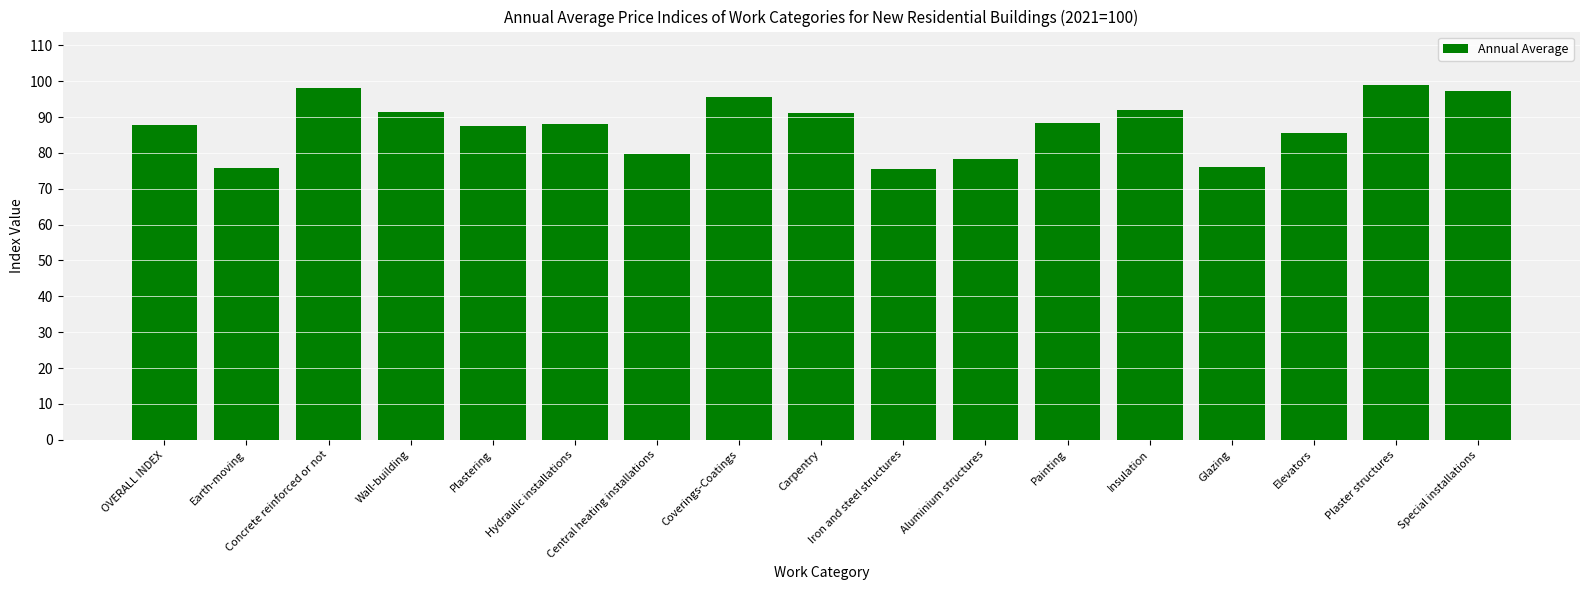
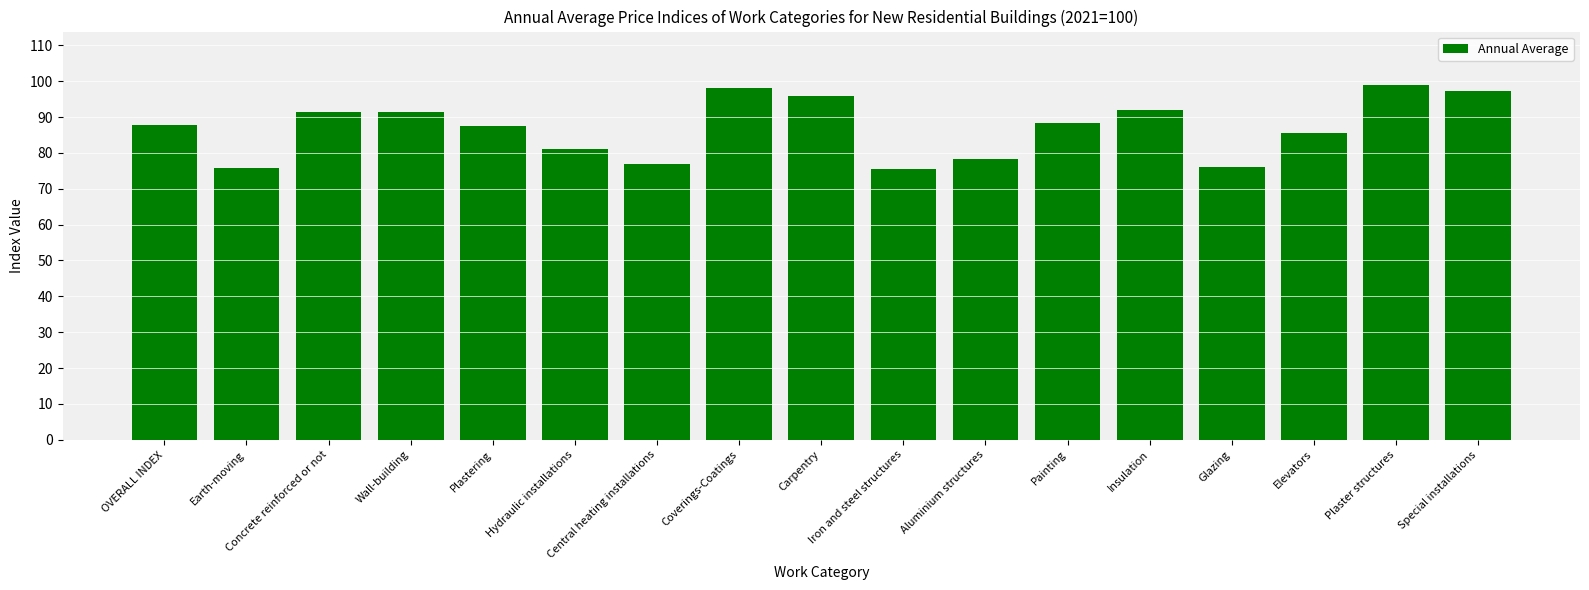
Concrete reinforced or not: 98 -> 92
Hydraulic installations: 88 -> 81
Central heating installations: 80 -> 77
Coverings-Coatings: 95 -> 98
Carpentry: 91 -> 96
